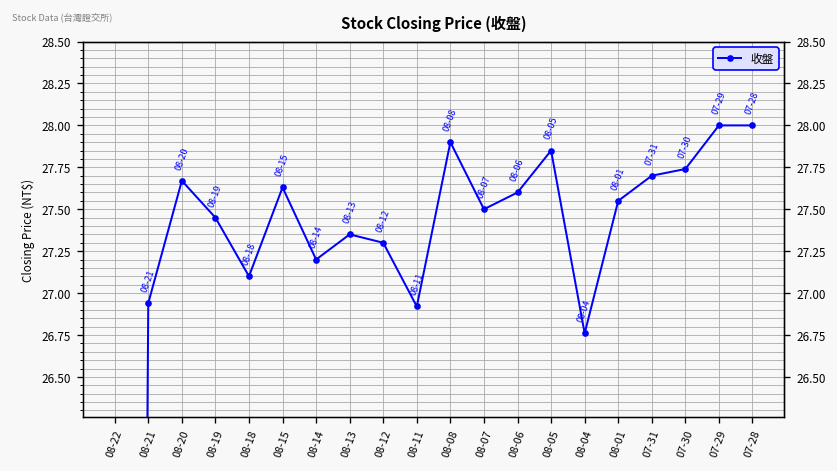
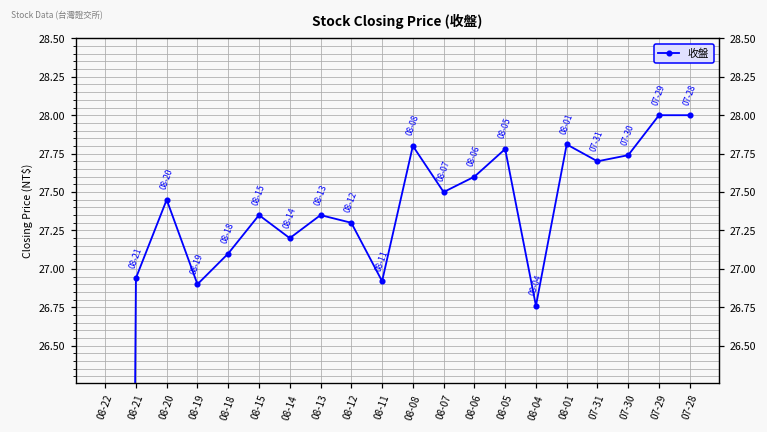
08-20: 27.67 -> 27.45
08-19: 27.45 -> 26.90
08-15: 27.63 -> 27.35
08-08: 27.9 -> 27.8
08-05: 27.85 -> 27.78
08-01: 27.55 -> 27.81
